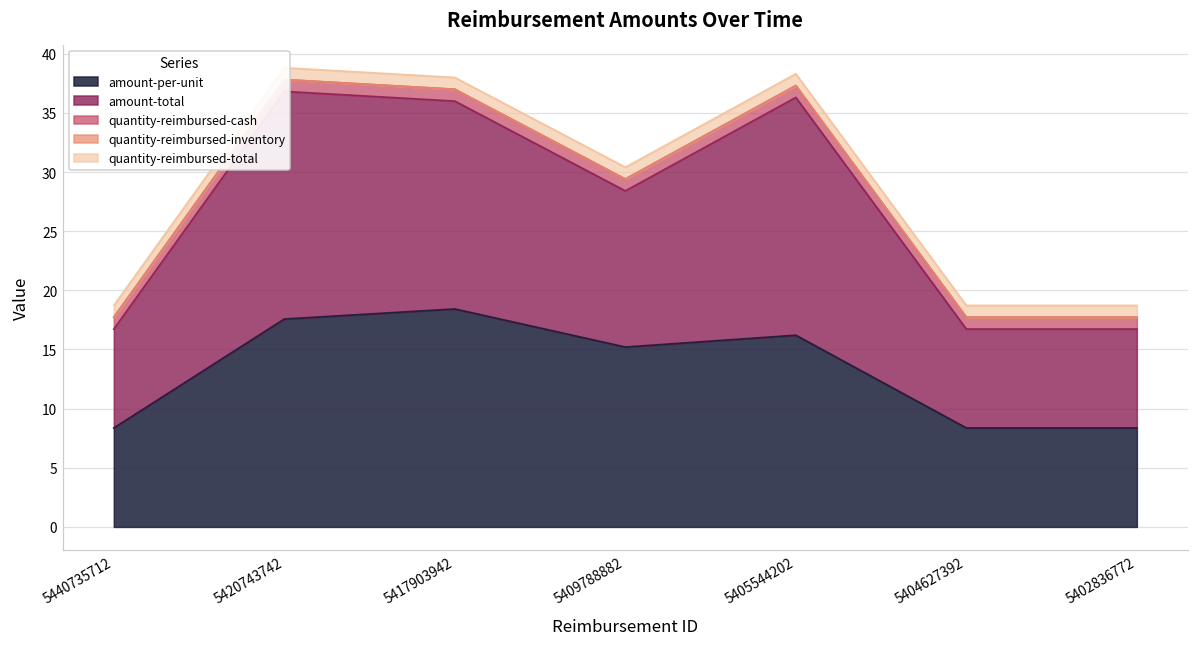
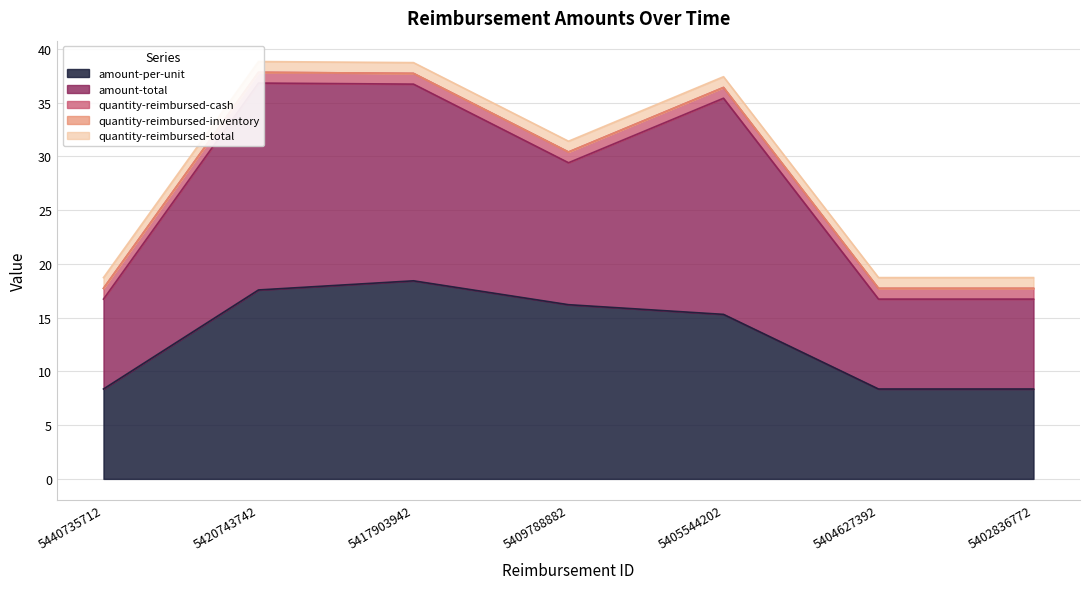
amount-total, 5417903942: 17.6 -> 18.3
amount-per-unit, 5409788882: 15.2 -> 16.2
amount-per-unit, 5405544202: 16.2 -> 15.3
